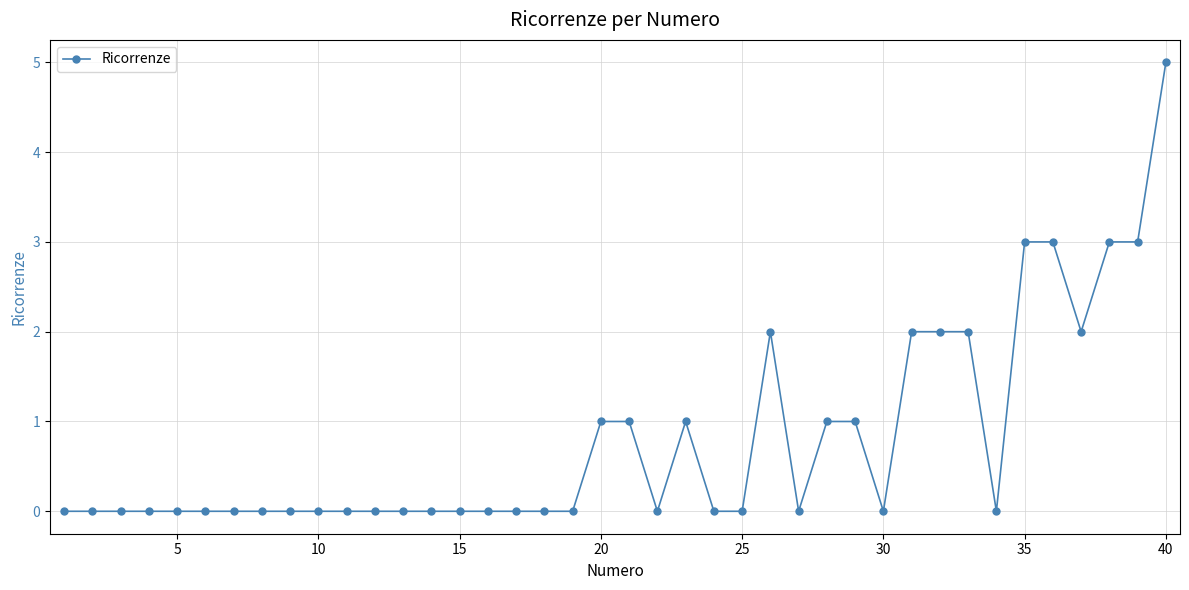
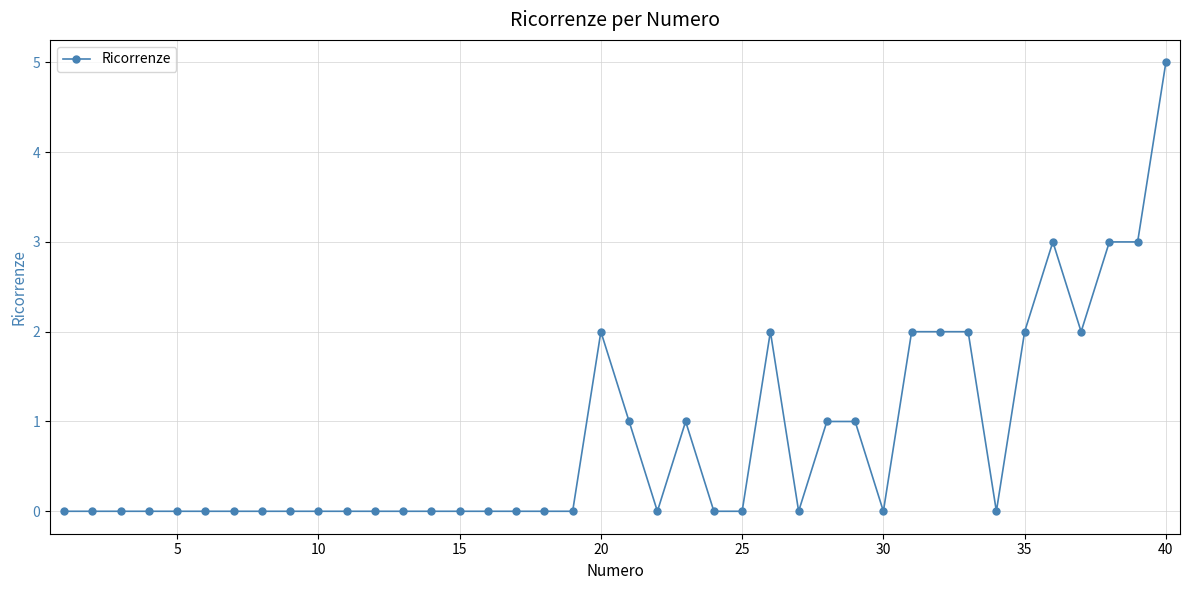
20: 1 -> 2
35: 3 -> 2
